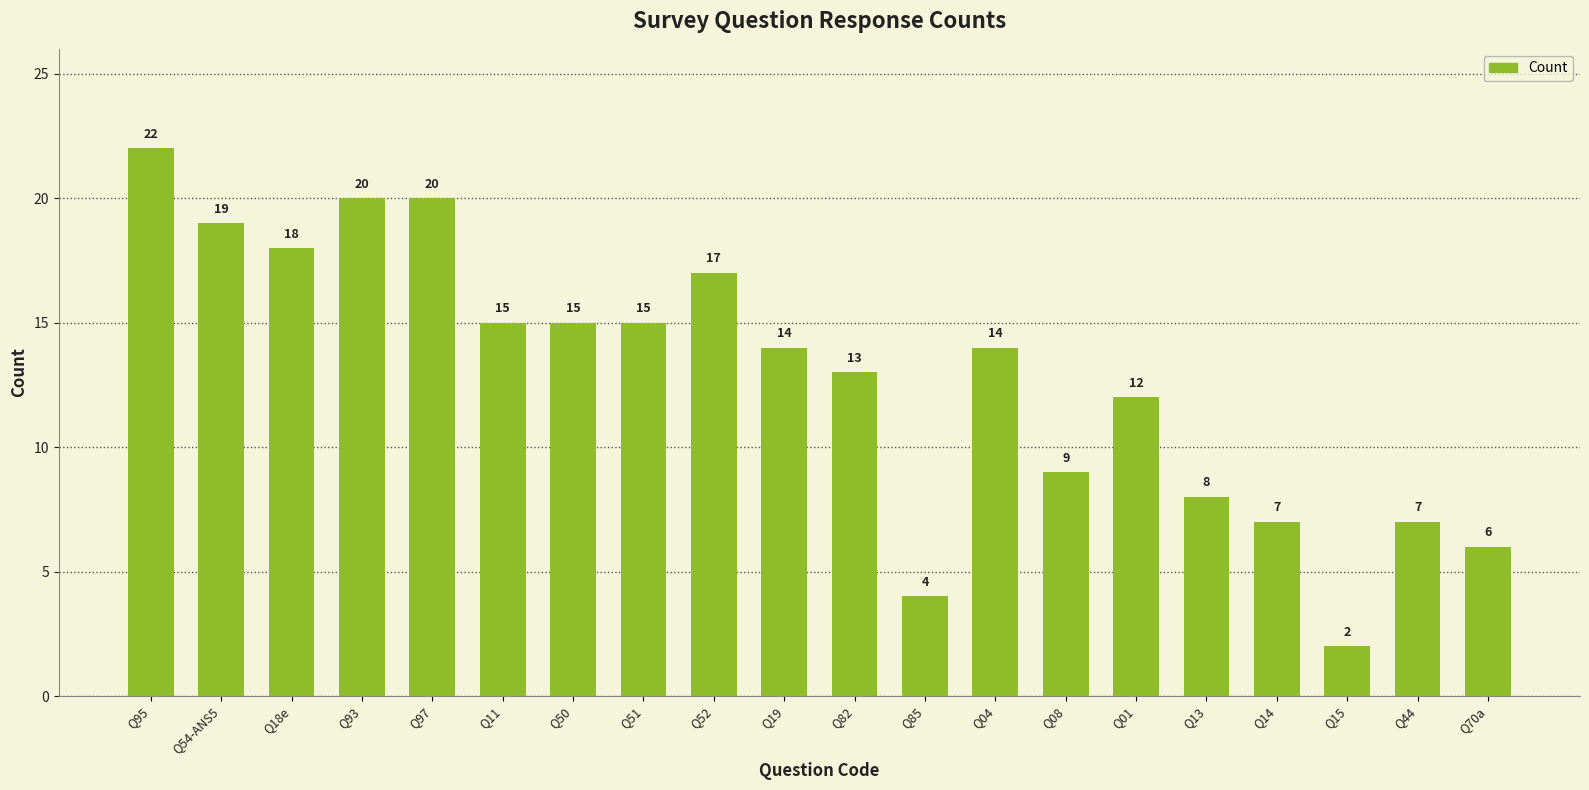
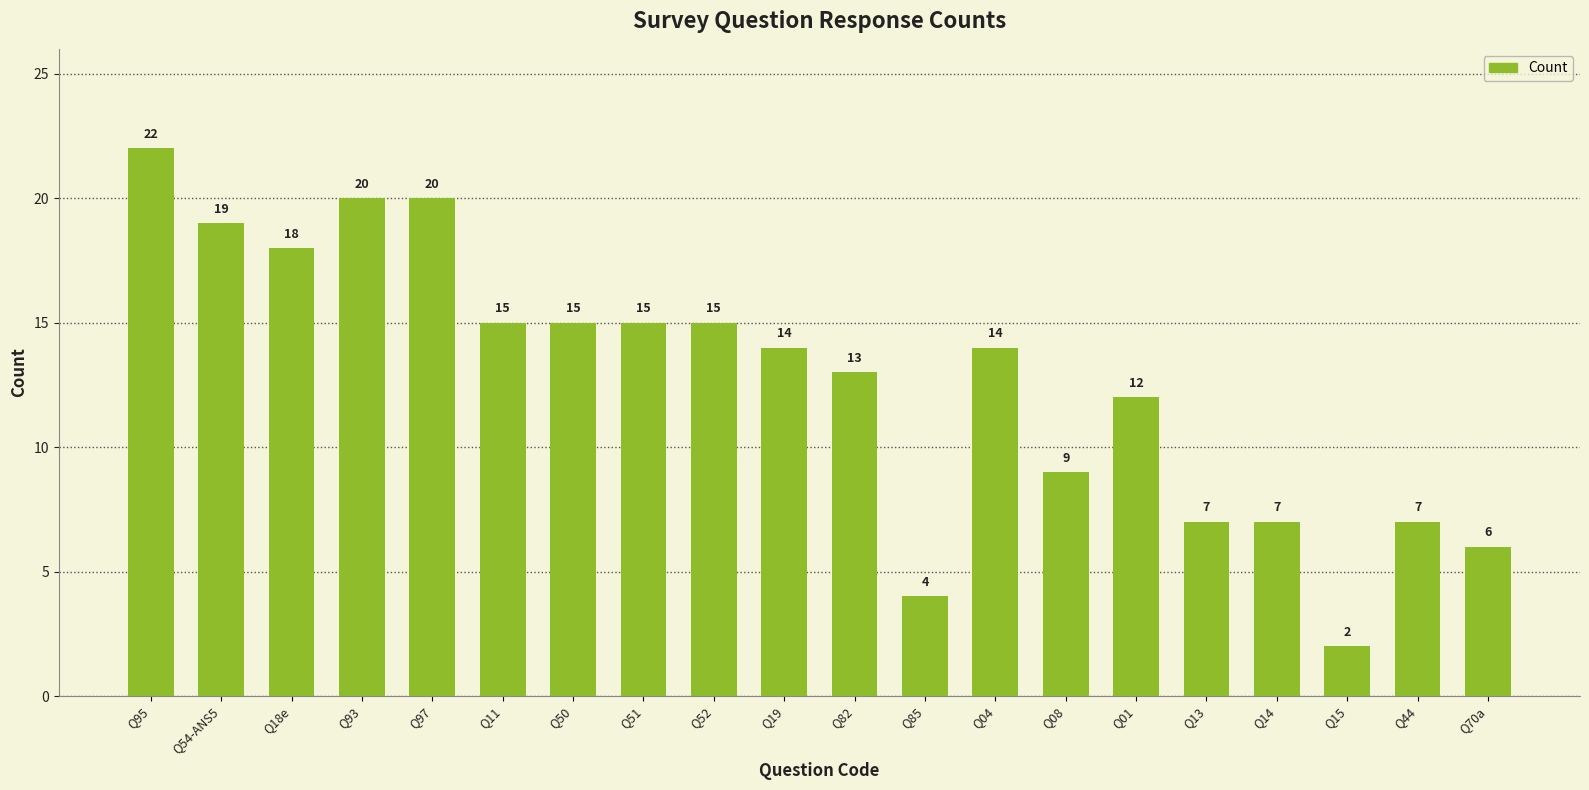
Q52: 17 -> 15
Q13: 8 -> 7
